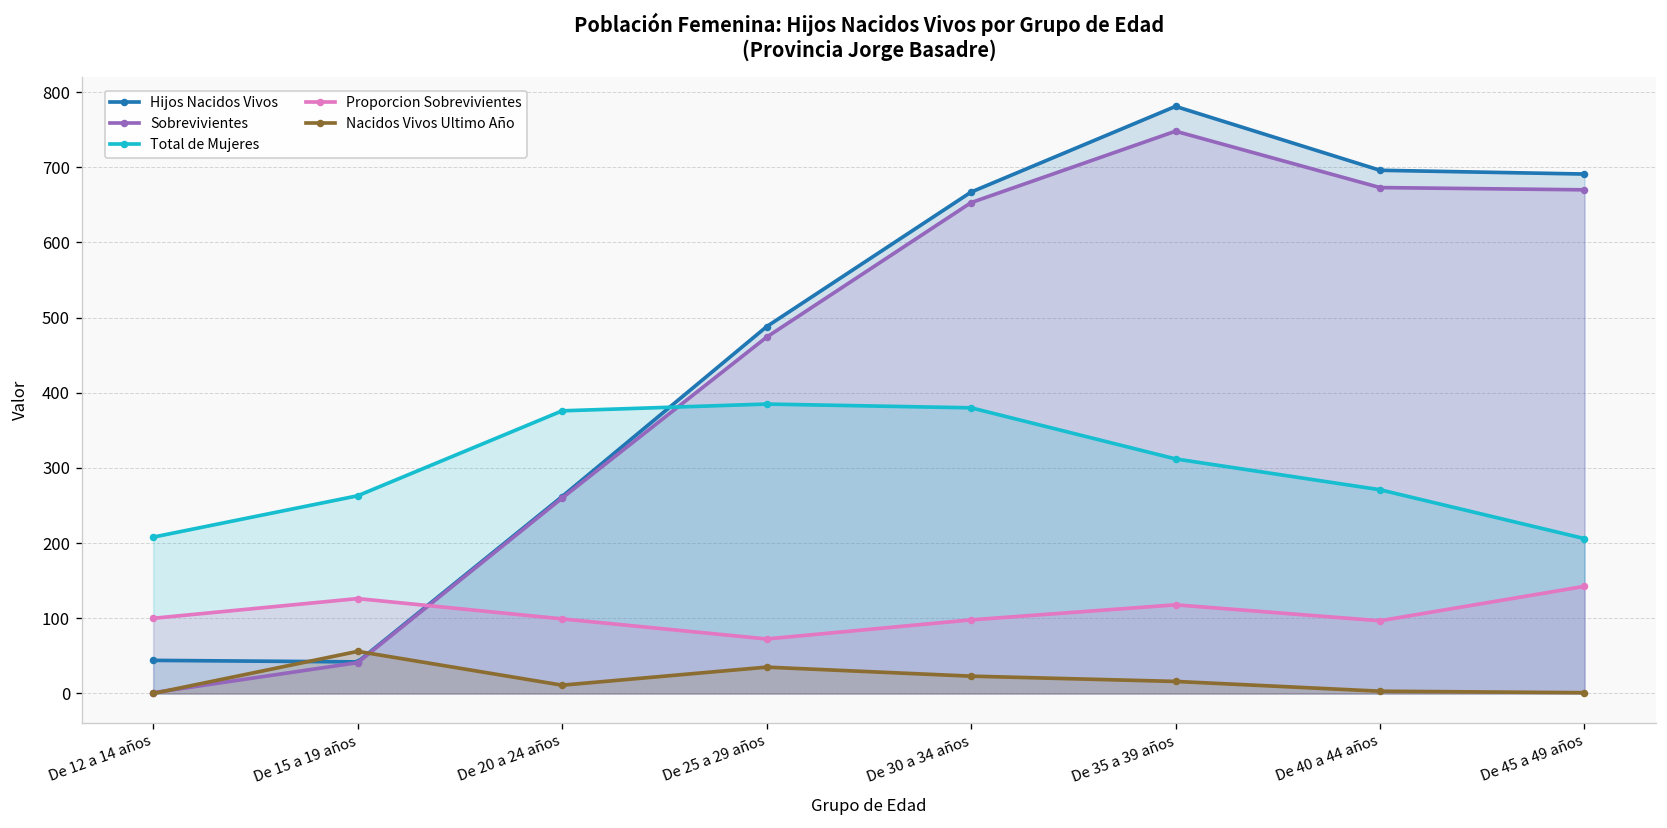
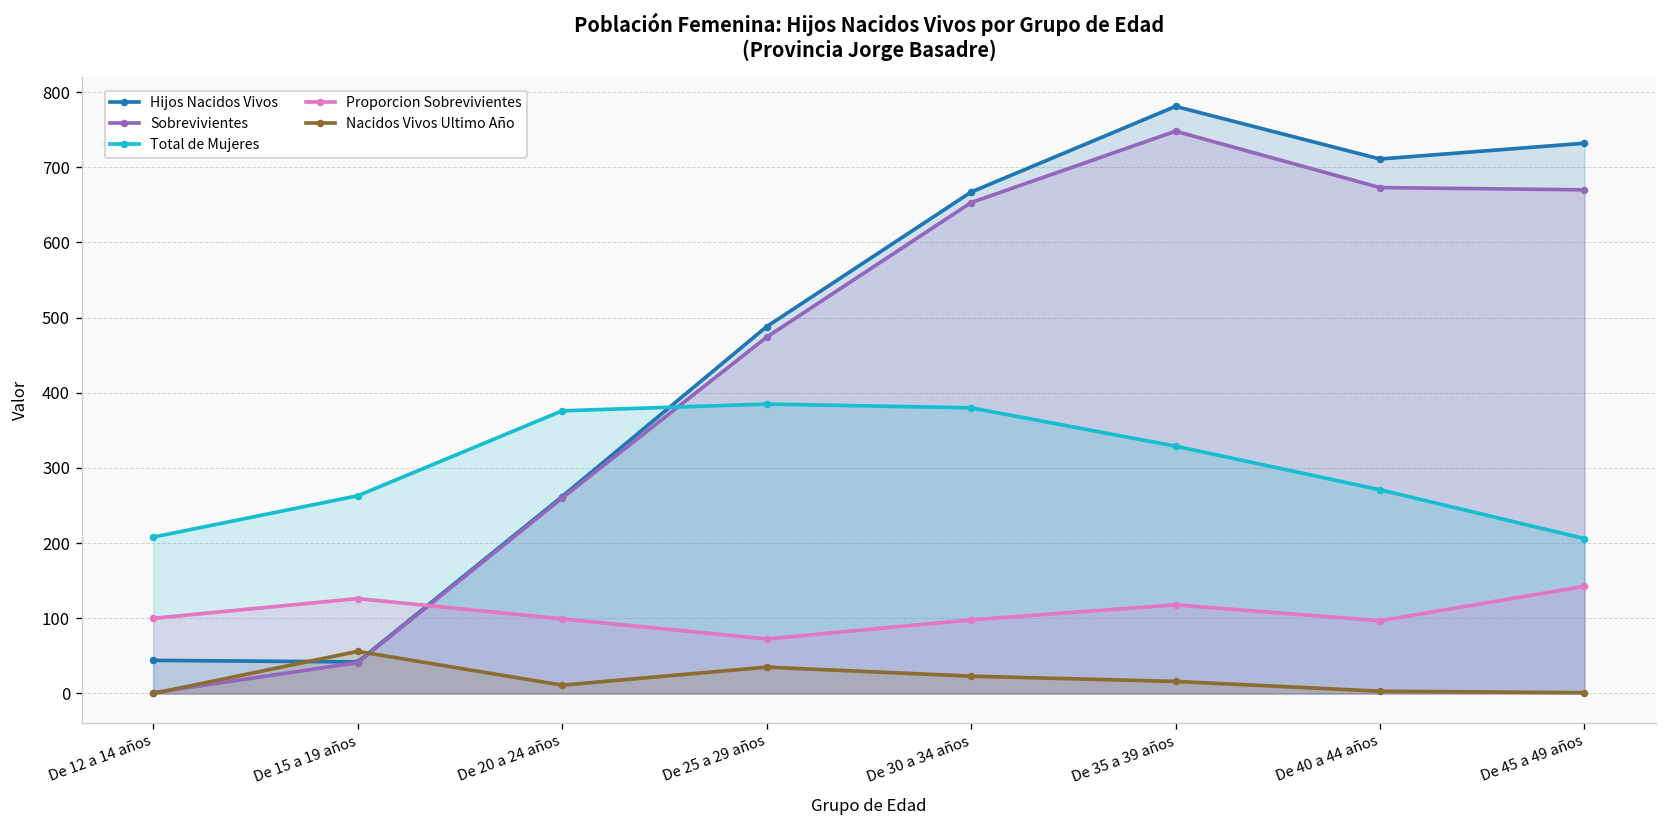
Total de Mujeres, De 35 a 39 años: 310 -> 330
Hijos Nacidos Vivos, De 40 a 44 años: 700 -> 710
Hijos Nacidos Vivos, De 45 a 49 años: 690 -> 730
